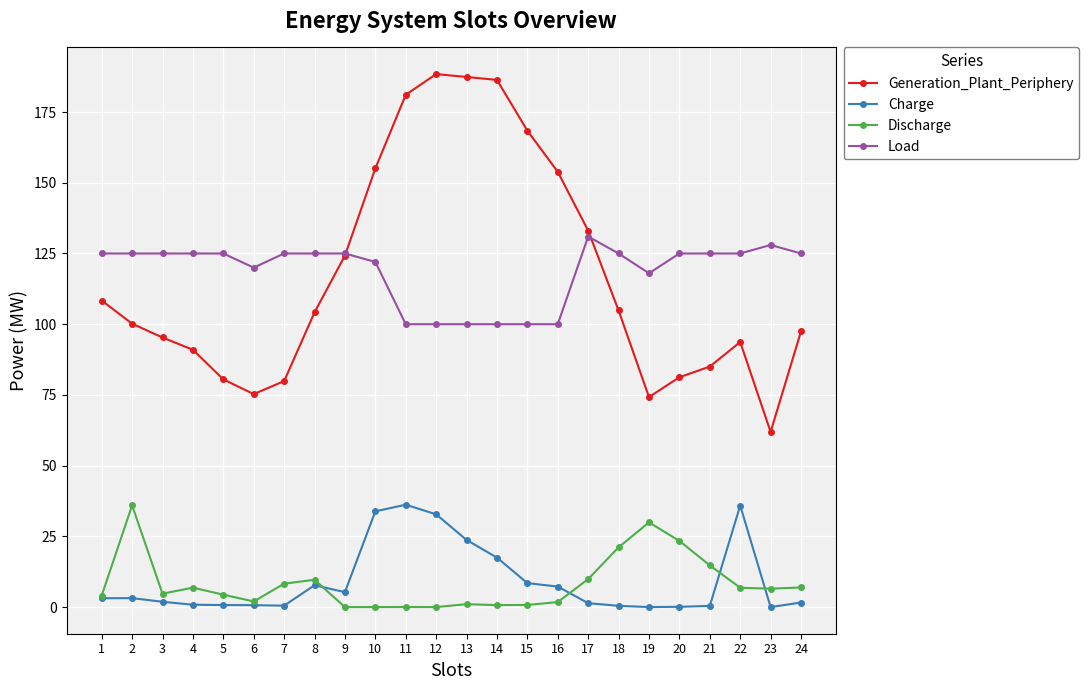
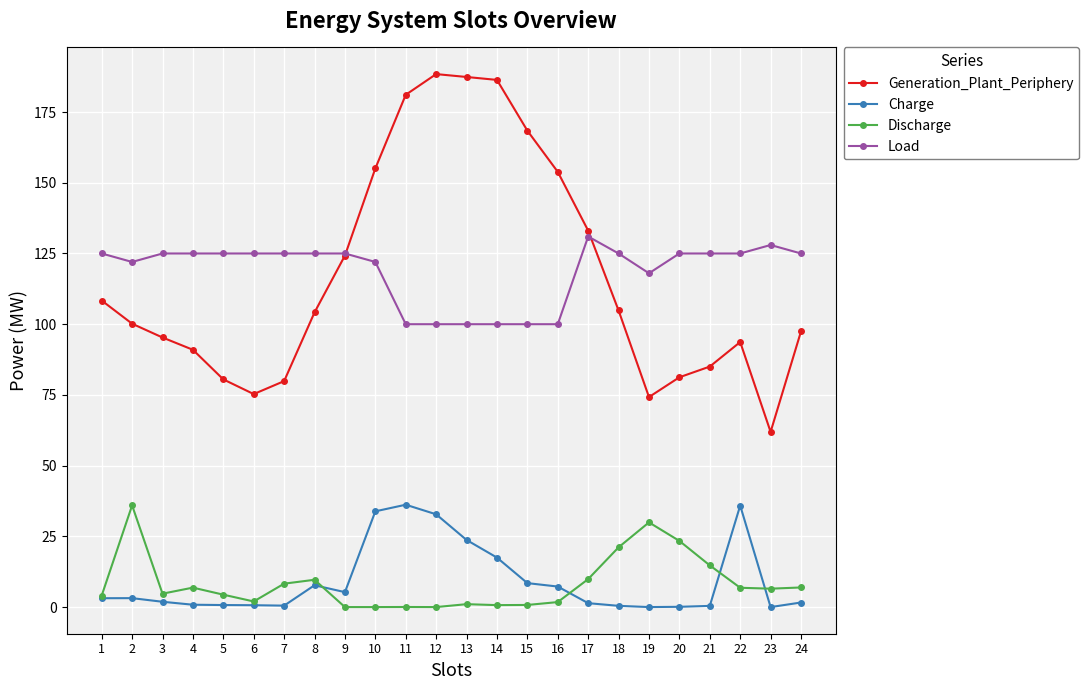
Load, 2: 125 -> 122
Load, 6: 120 -> 125
